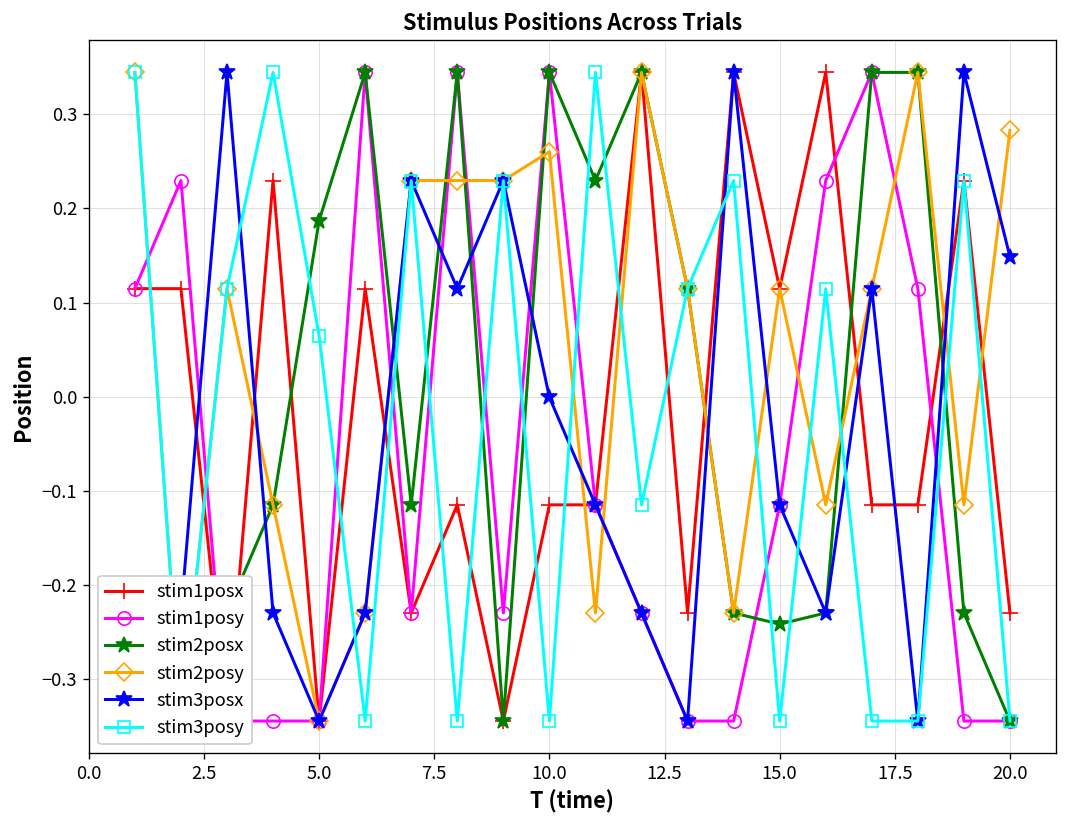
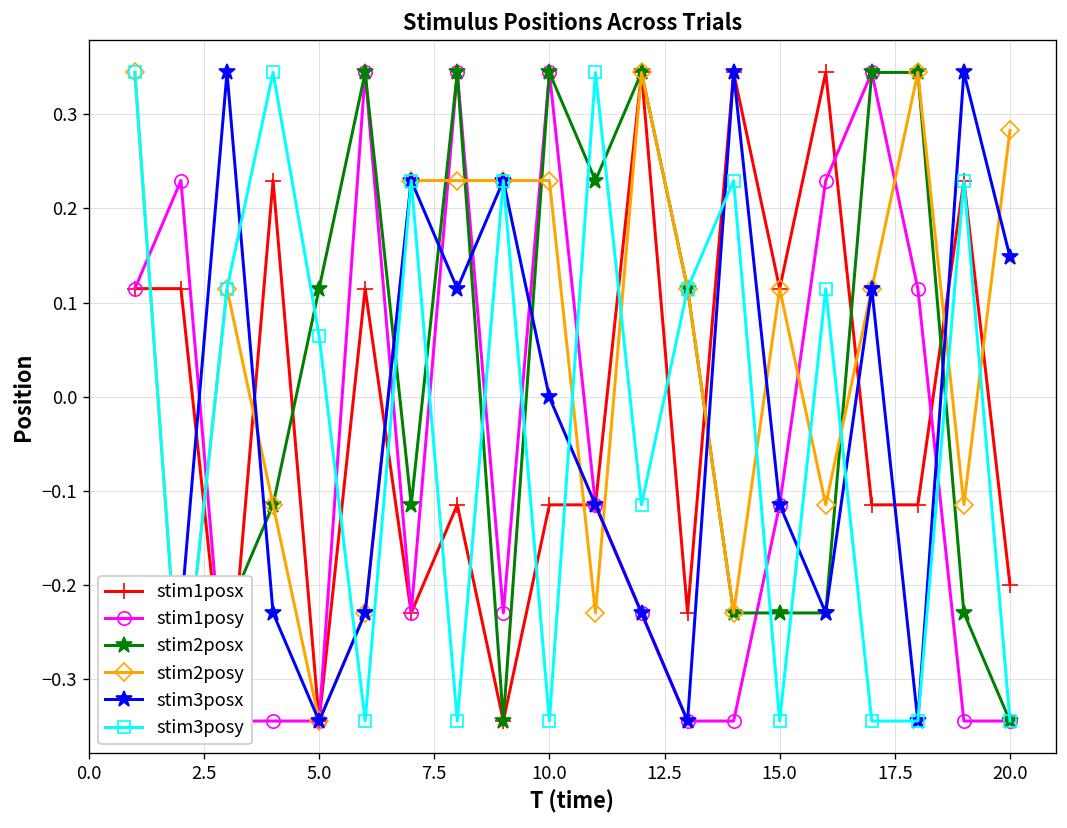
stim2posx, 5.0: 0.19 -> 0.11
stim2posy, 10.0: 0.26 -> 0.23
stim2posx, 15.0: -0.24 -> -0.23
stim1posx, 20.0: -0.23 -> -0.20
